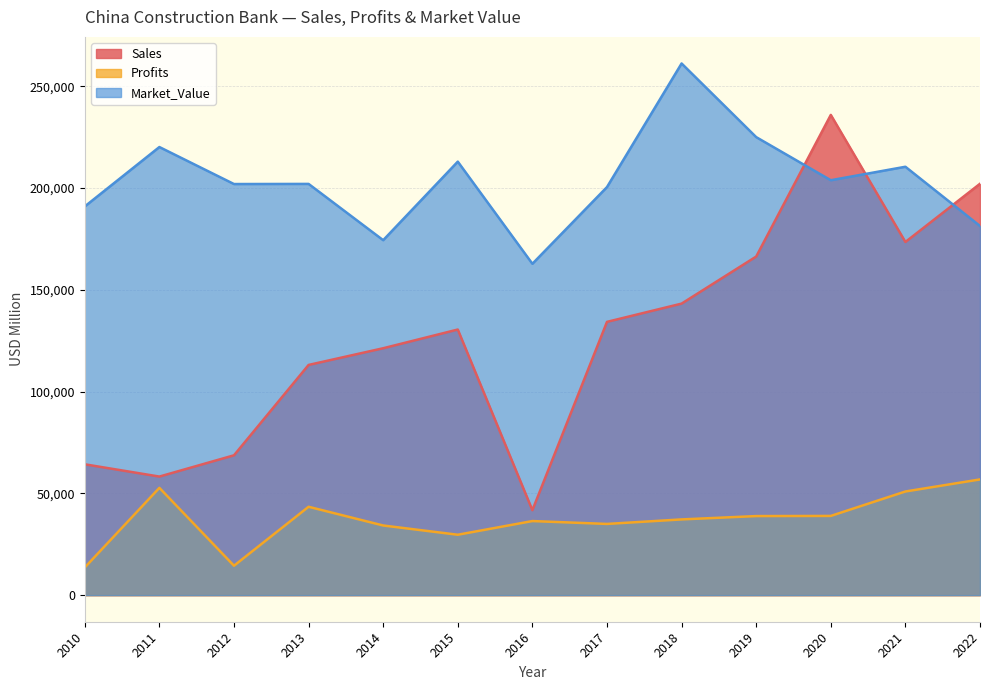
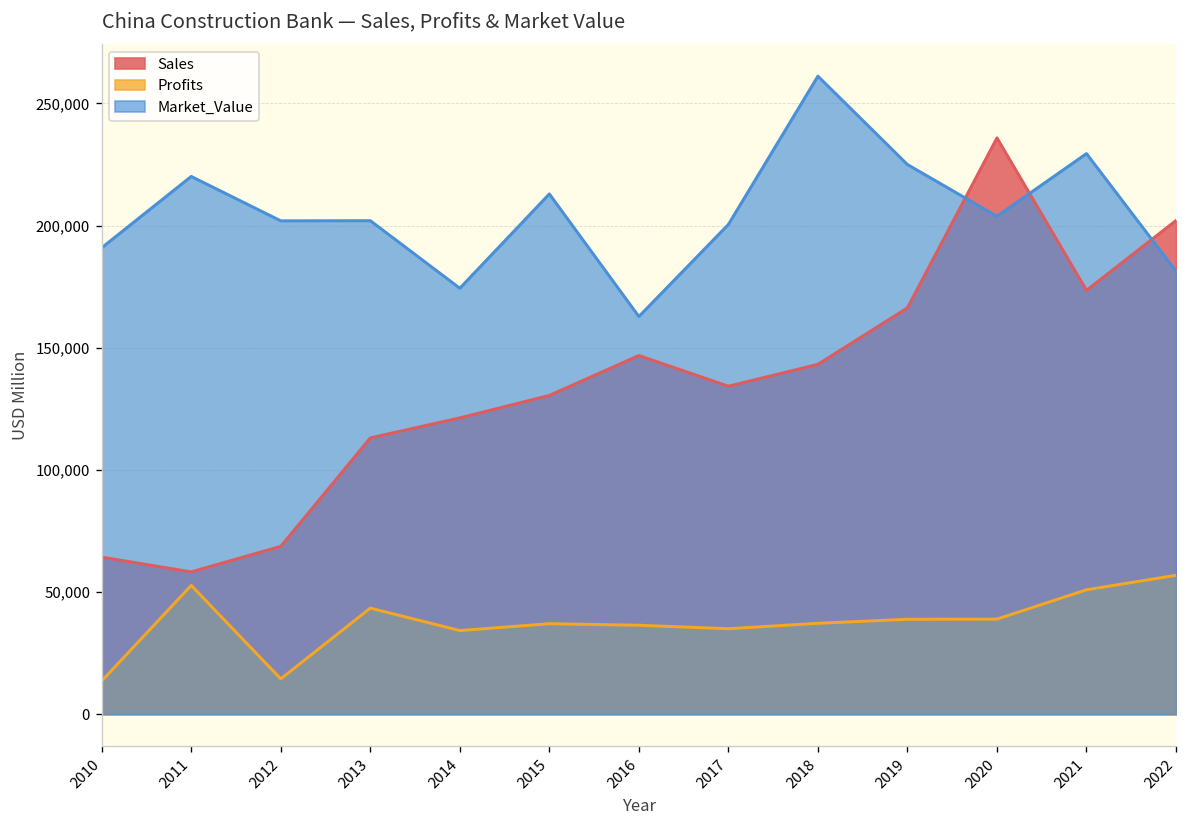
Profits, 2015: 30,000 -> 37,000
Sales, 2016: 42,000 -> 147,000
Market_Value, 2021: 210,000 -> 229,000
